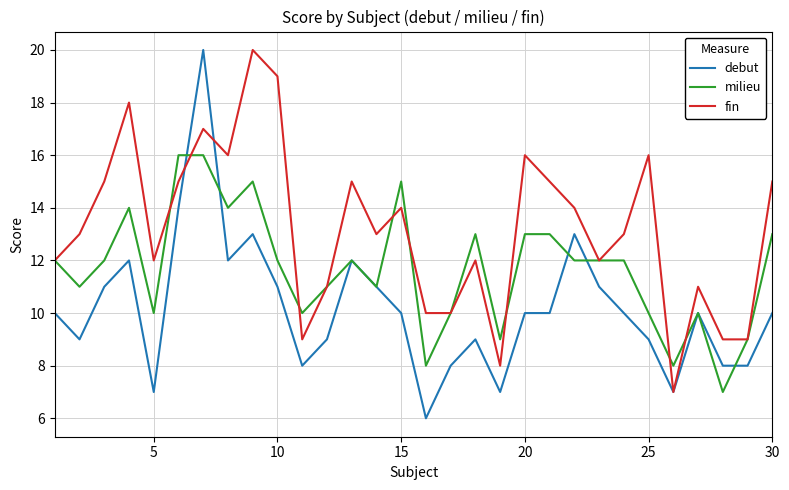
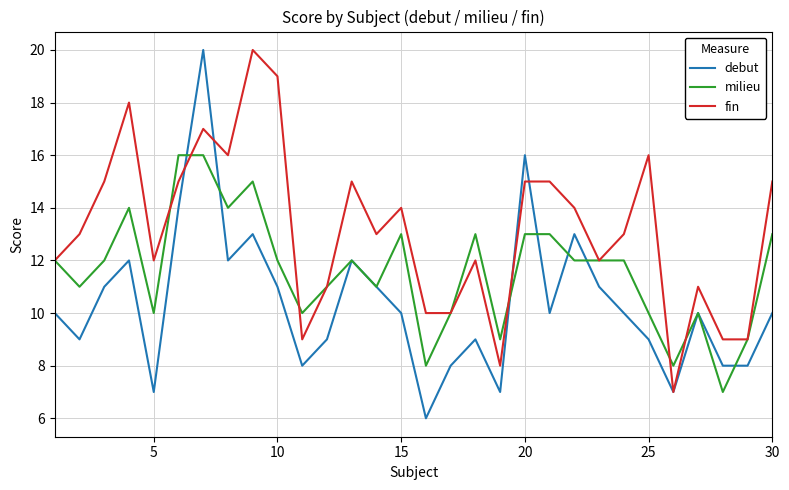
milieu, 15: 15 -> 13
debut, 20: 10 -> 16
fin, 20: 16 -> 15
